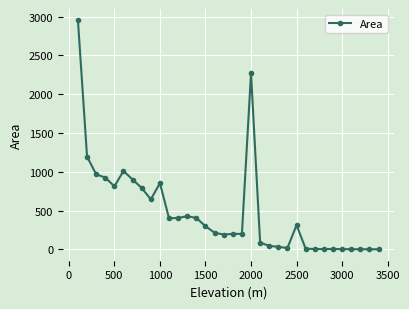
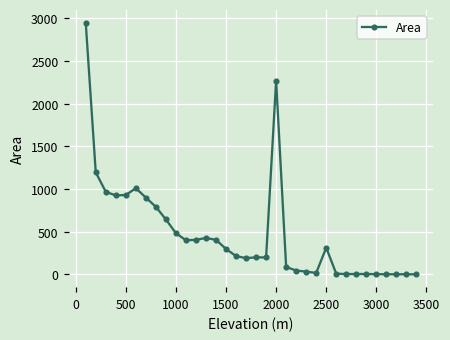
500: 800 -> 900
1000: 900 -> 500
